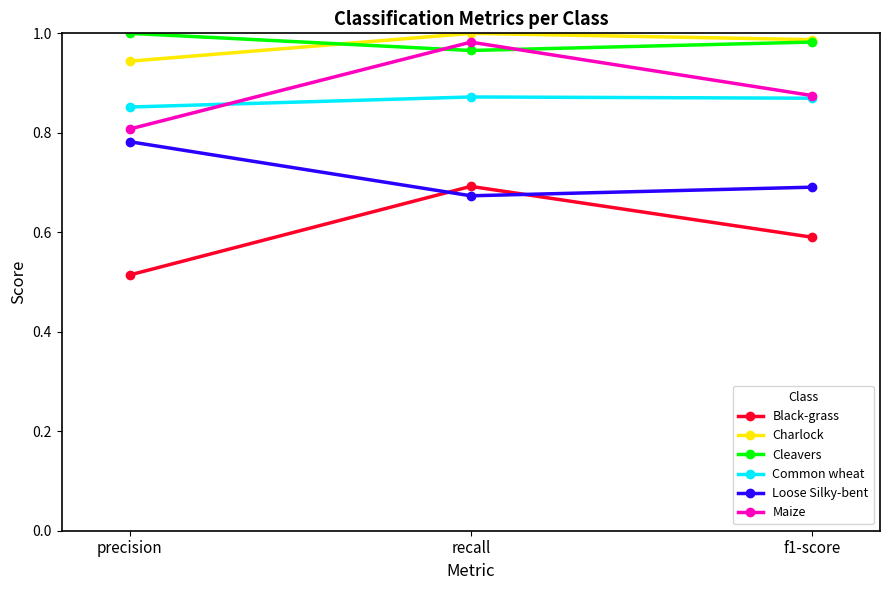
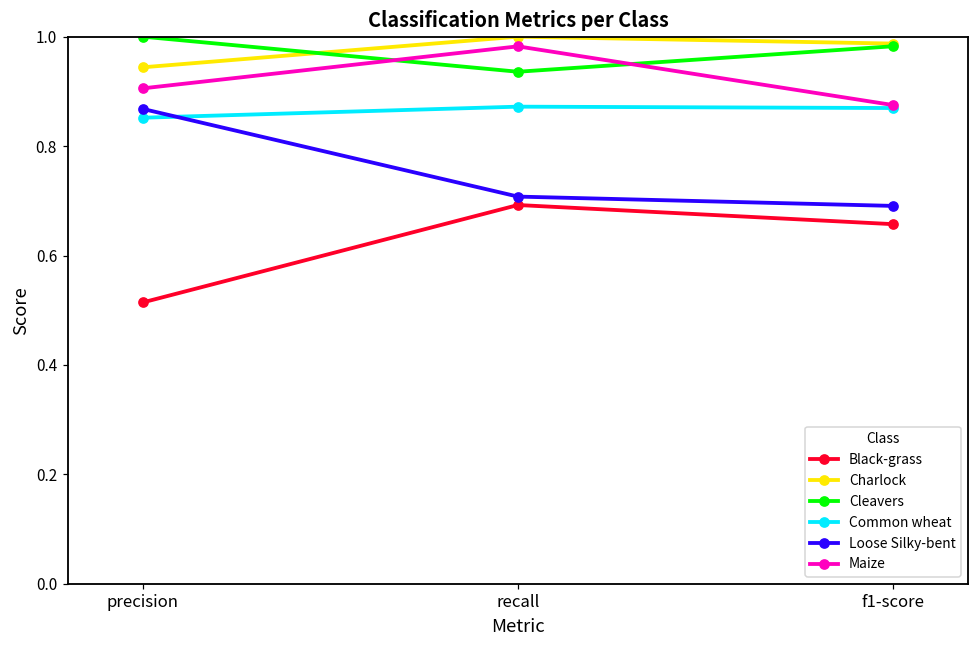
Loose Silky-bent, precision: 0.78 -> 0.87
Maize, precision: 0.81 -> 0.91
Cleavers, recall: 0.97 -> 0.94
Loose Silky-bent, recall: 0.67 -> 0.71
Black-grass, f1-score: 0.59 -> 0.66
